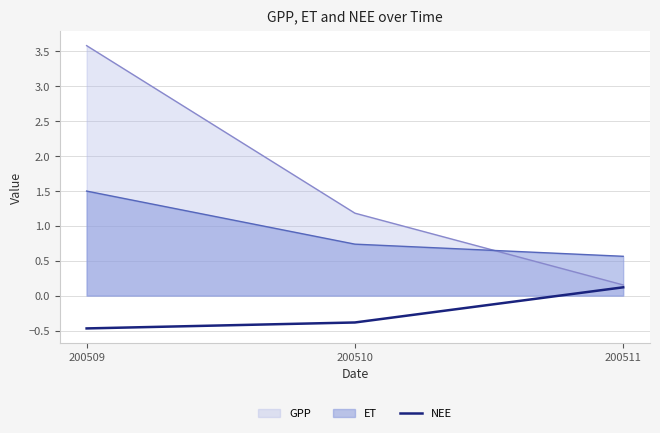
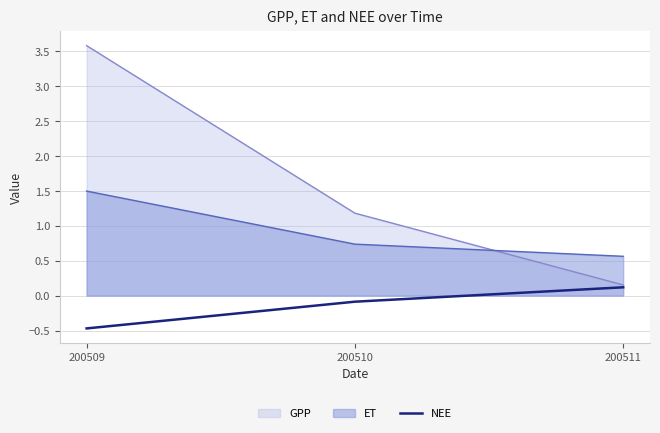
NEE, 200510: -0.4 -> -0.1
